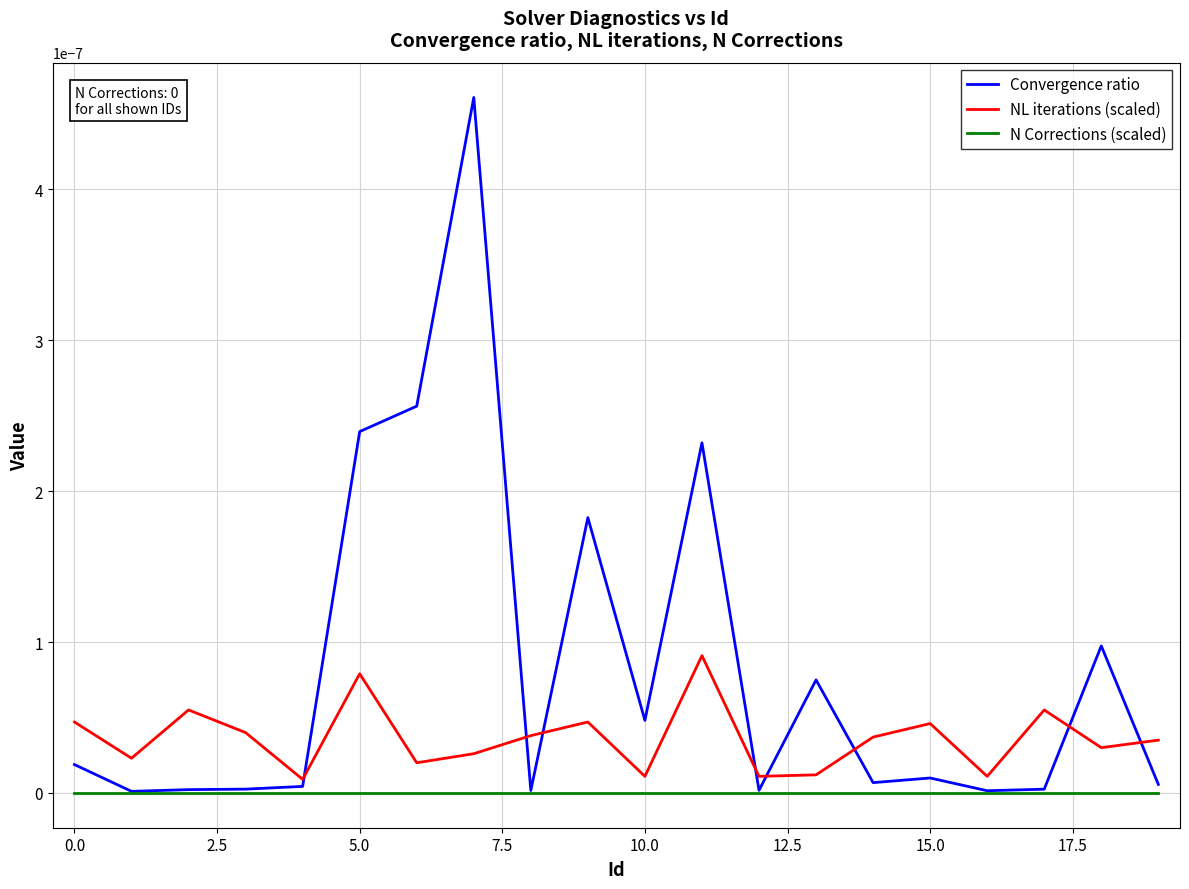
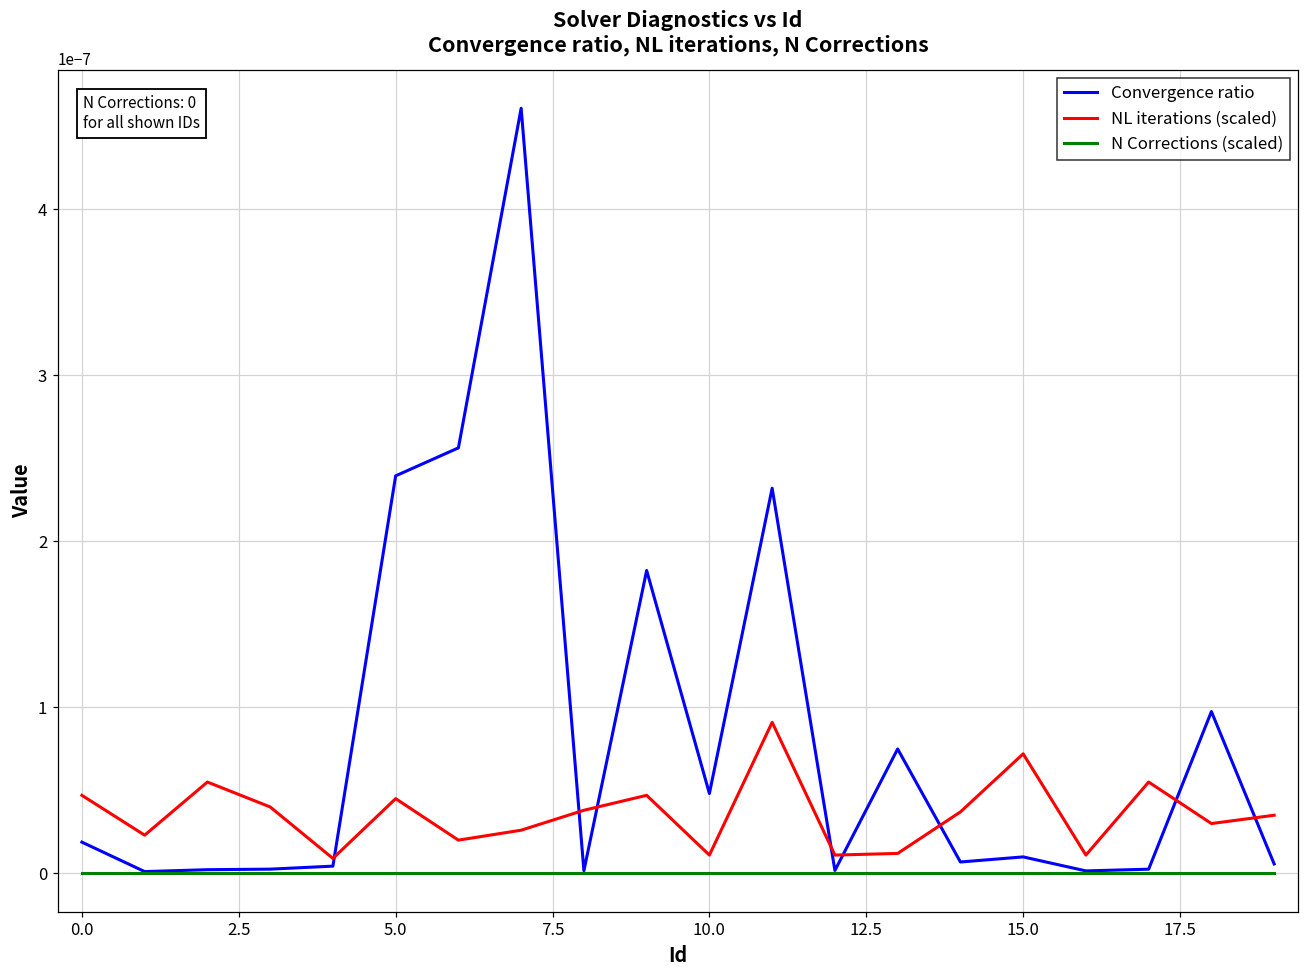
NL iterations (scaled), 5.0: 0.000000079 -> 0.000000045
NL iterations (scaled), 15.0: 0.000000046 -> 0.000000072
